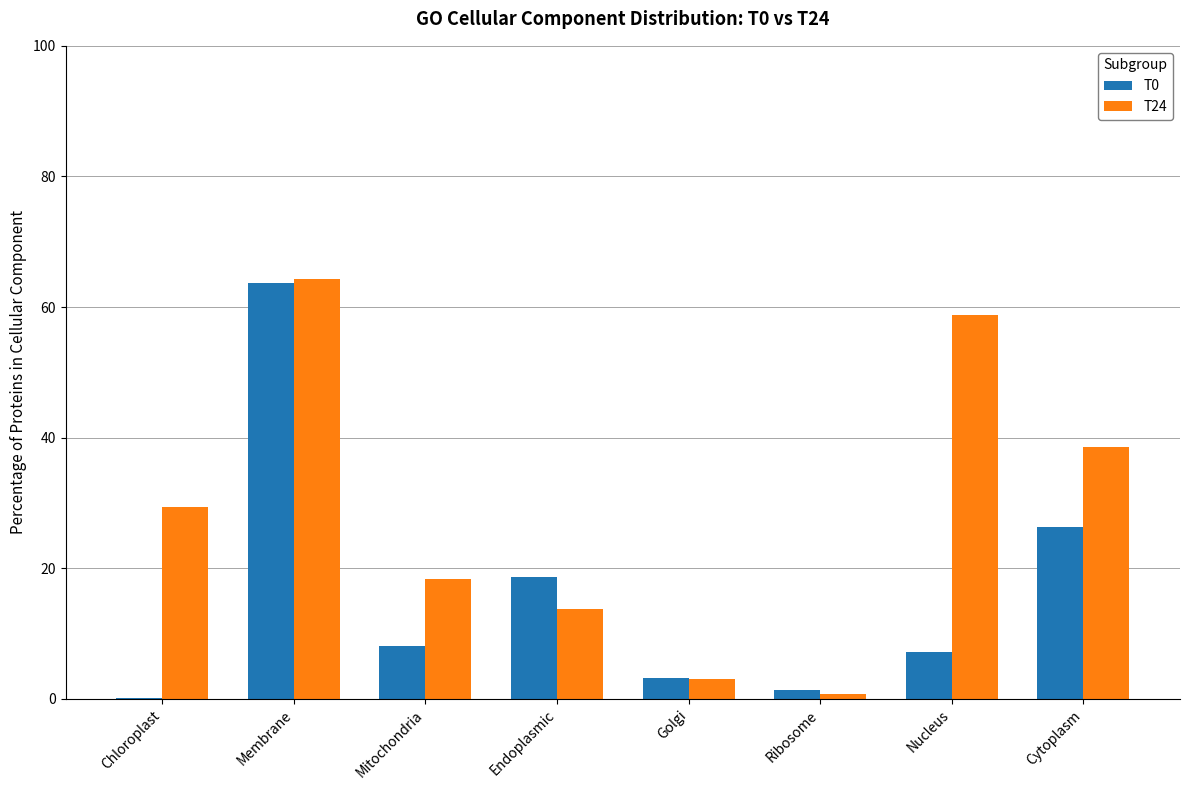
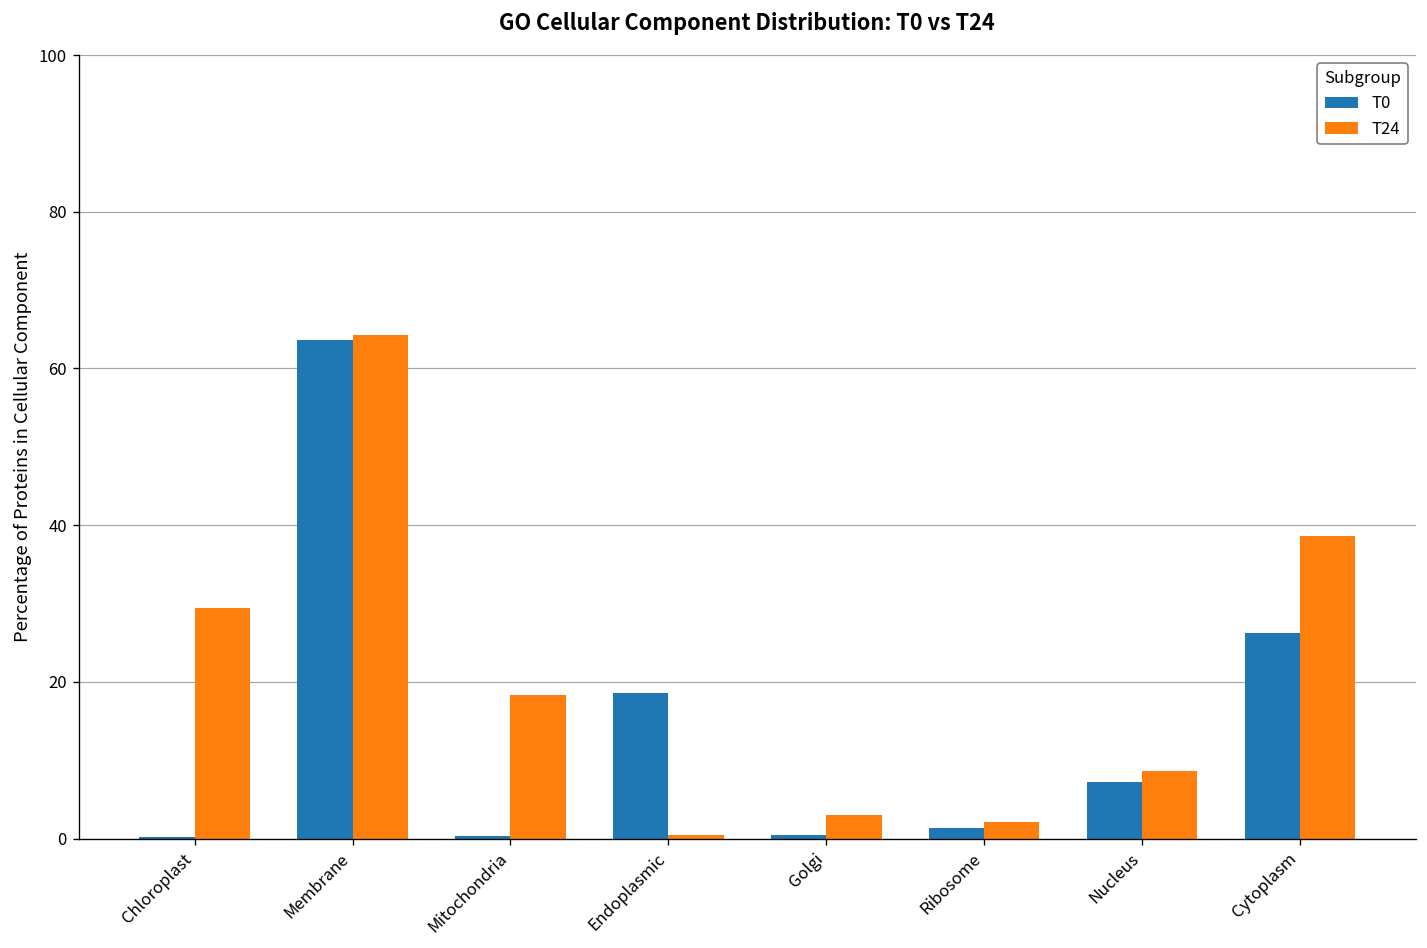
T0, Mitochondria: 8 -> 0
T24, Endoplasmic: 14 -> 1
T0, Golgi: 3 -> 0
T24, Ribosome: 1 -> 2
T24, Nucleus: 59 -> 9
